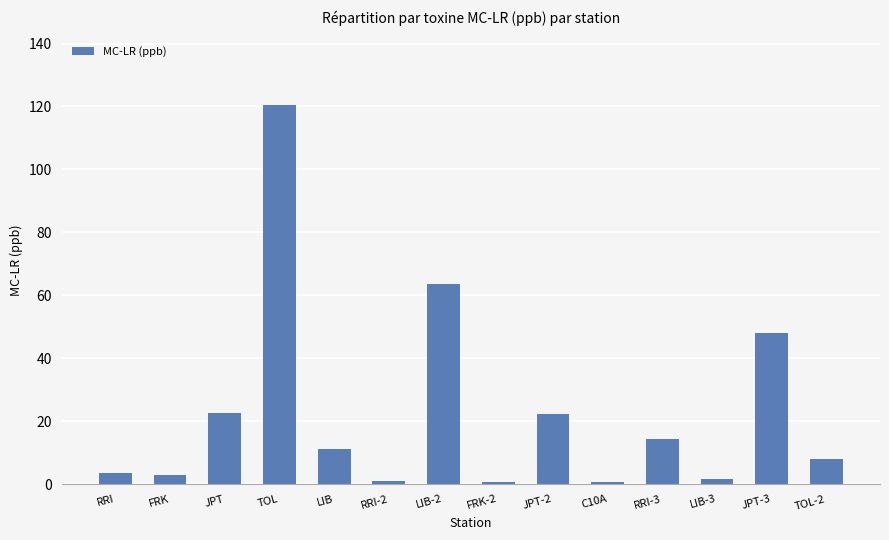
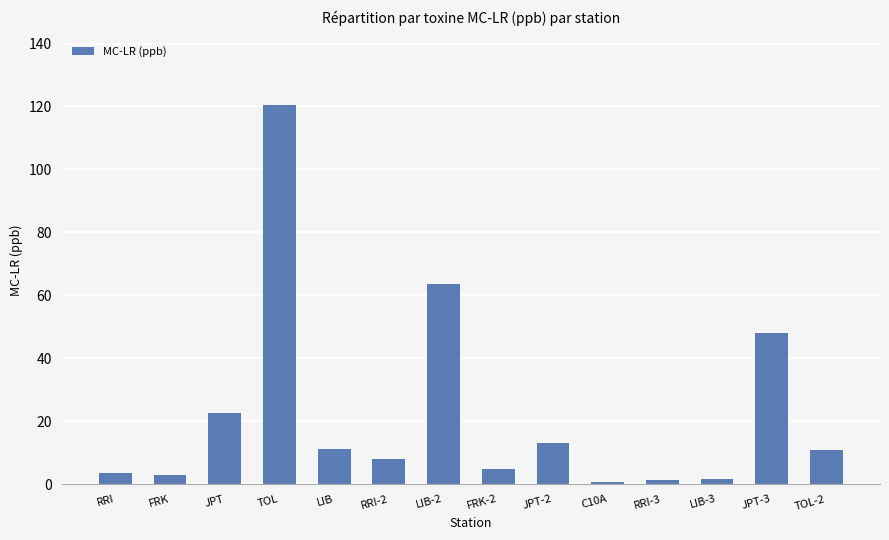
RRI-2: 1 -> 8
FRK-2: 1 -> 5
JPT-2: 22 -> 13
RRI-3: 14 -> 1
TOL-2: 8 -> 11
